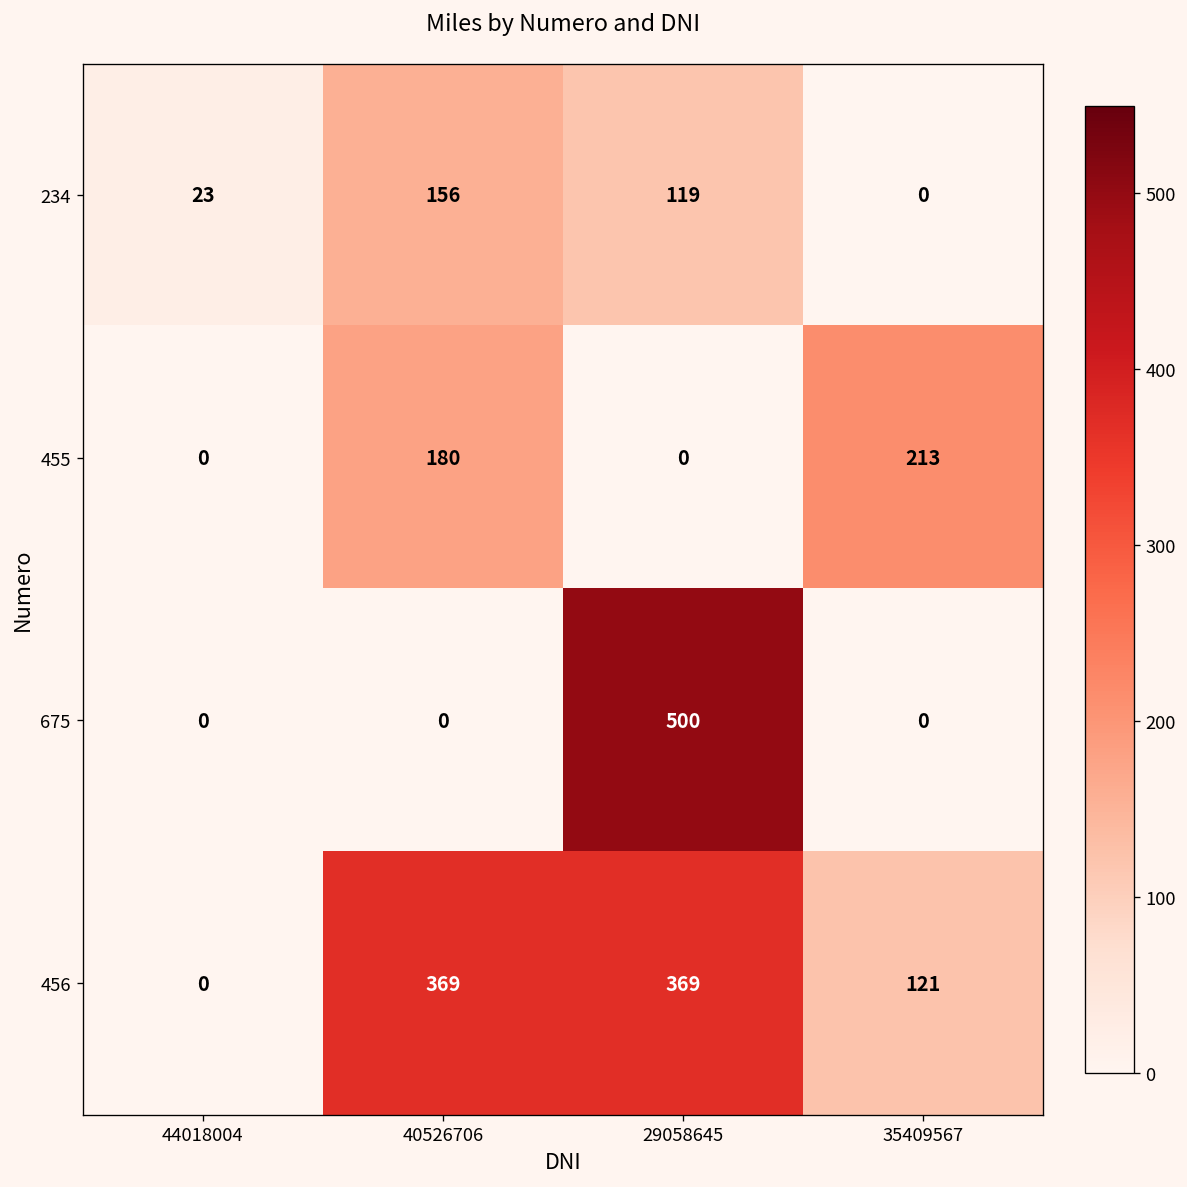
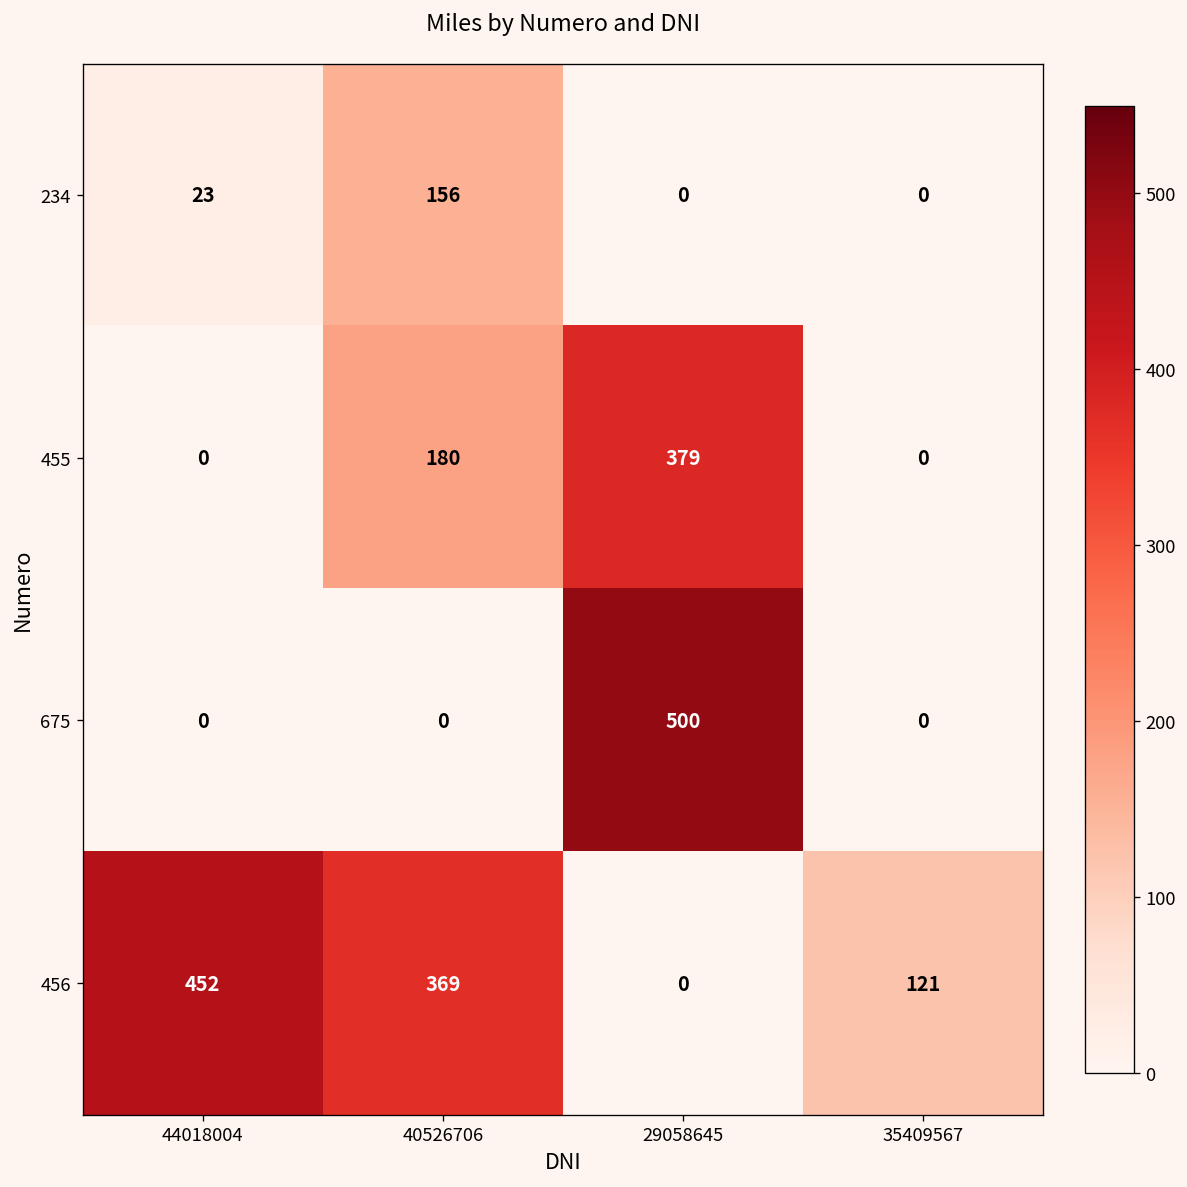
234, 29058645: 119 -> 0
455, 29058645: 0 -> 379
455, 35409567: 213 -> 0
456, 44018004: 0 -> 452
456, 29058645: 369 -> 0
